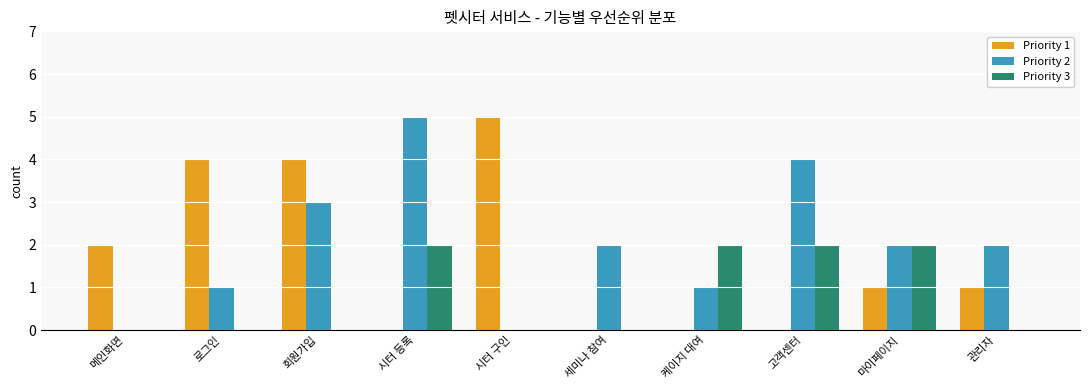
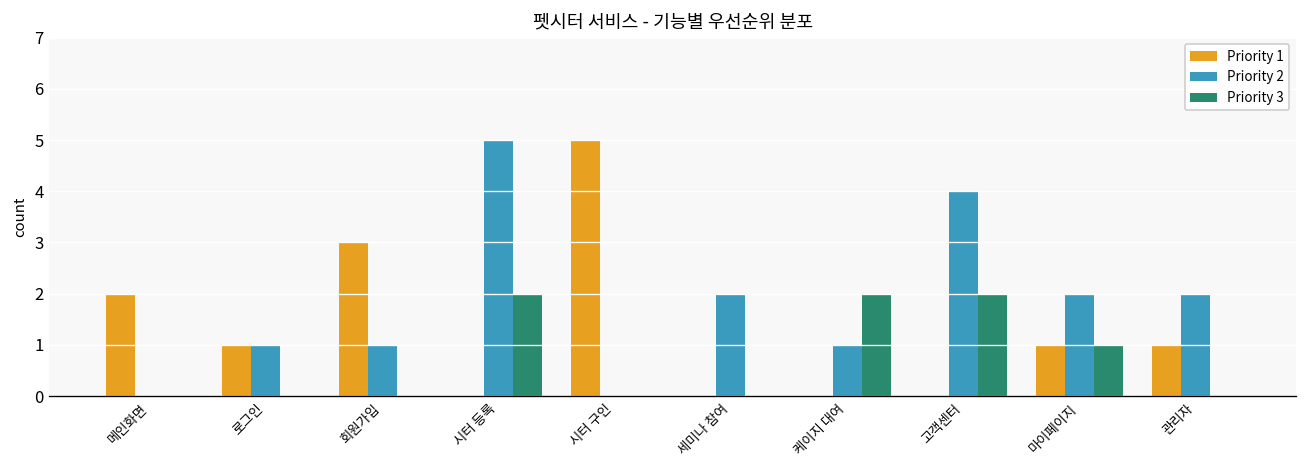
Priority 1, 로그인: 4 -> 1
Priority 1, 회원가입: 4 -> 3
Priority 2, 회원가입: 3 -> 1
Priority 3, 마이페이지: 2 -> 1
